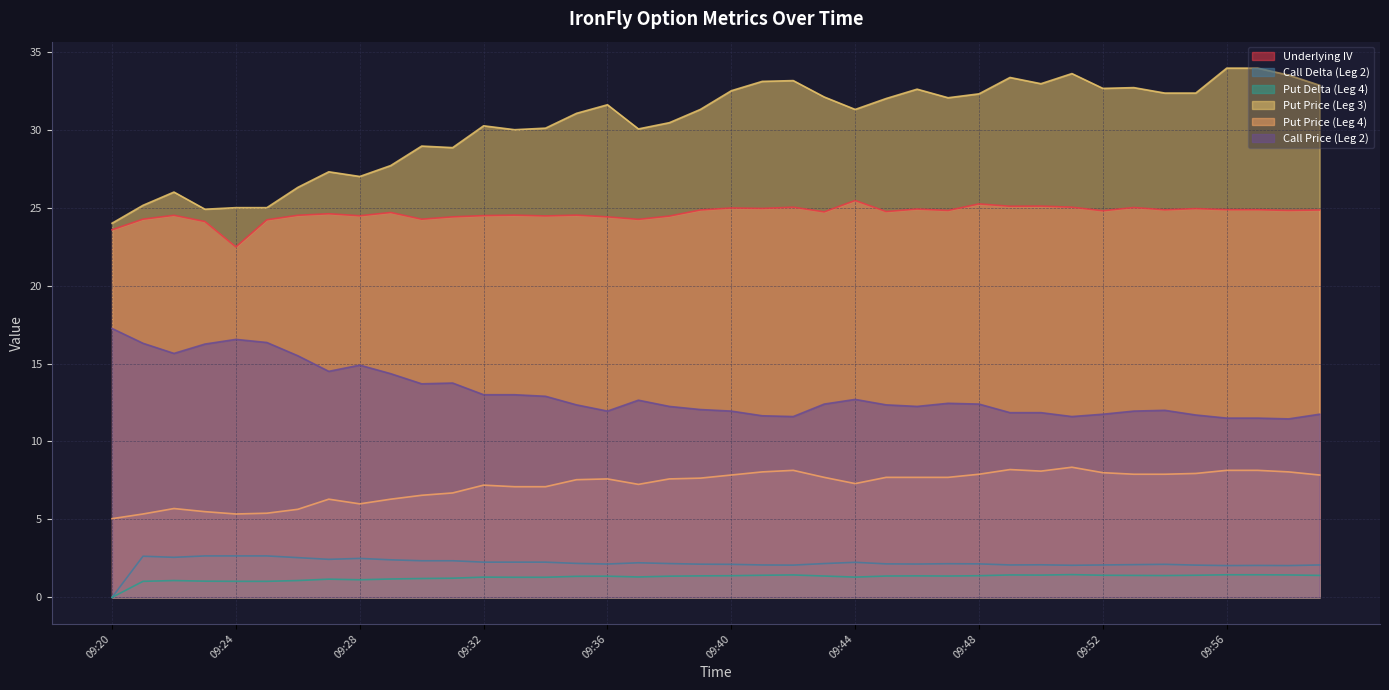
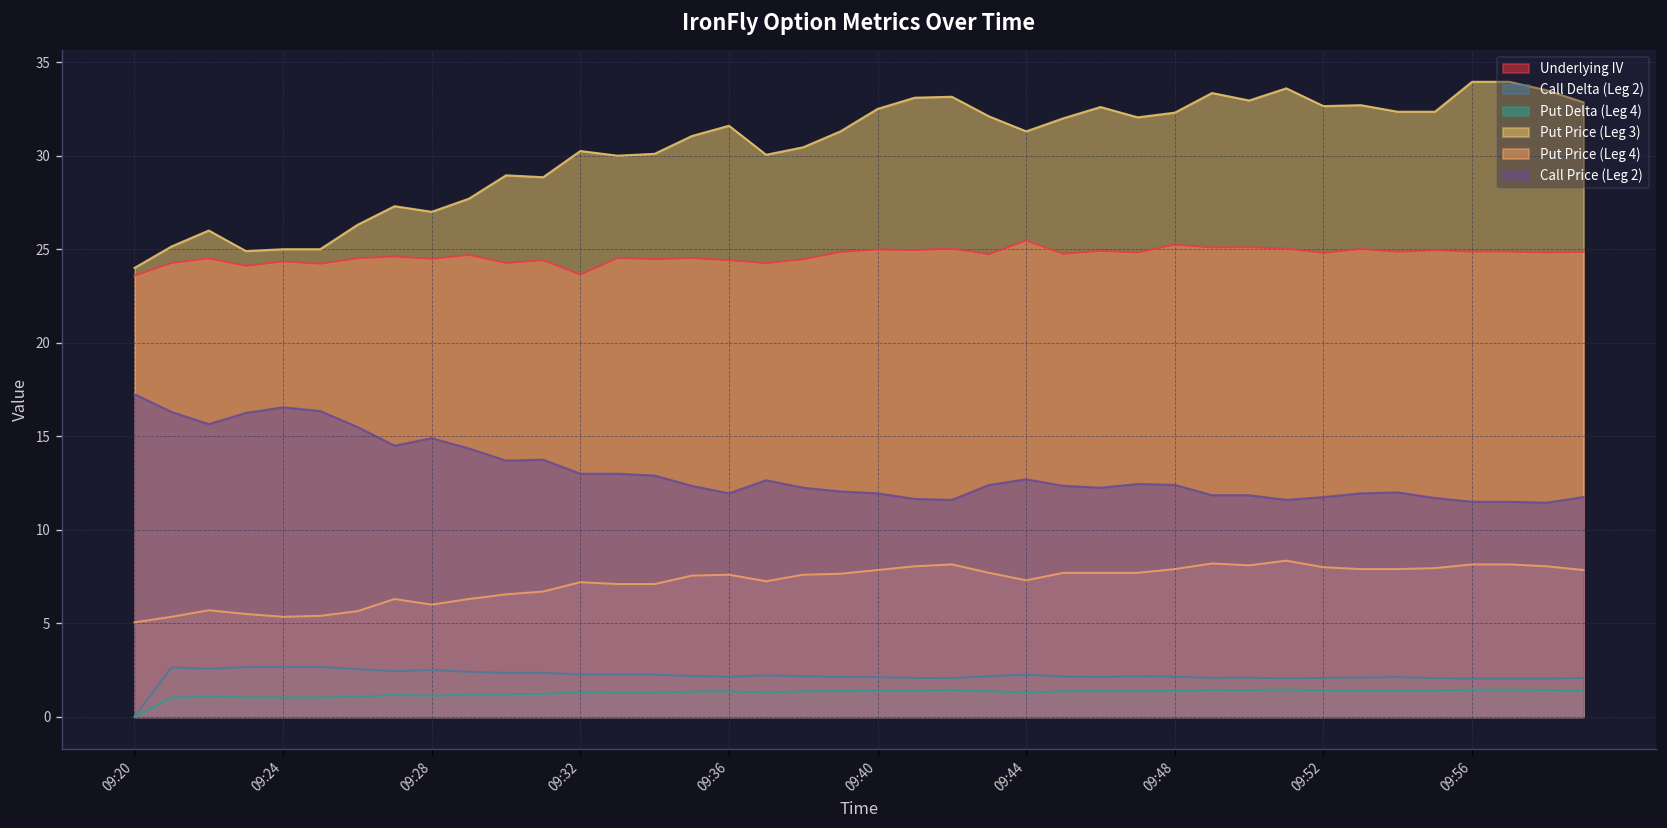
Underlying IV, 09:24: 22.5 -> 24.3
Underlying IV, 09:32: 24.5 -> 23.6
